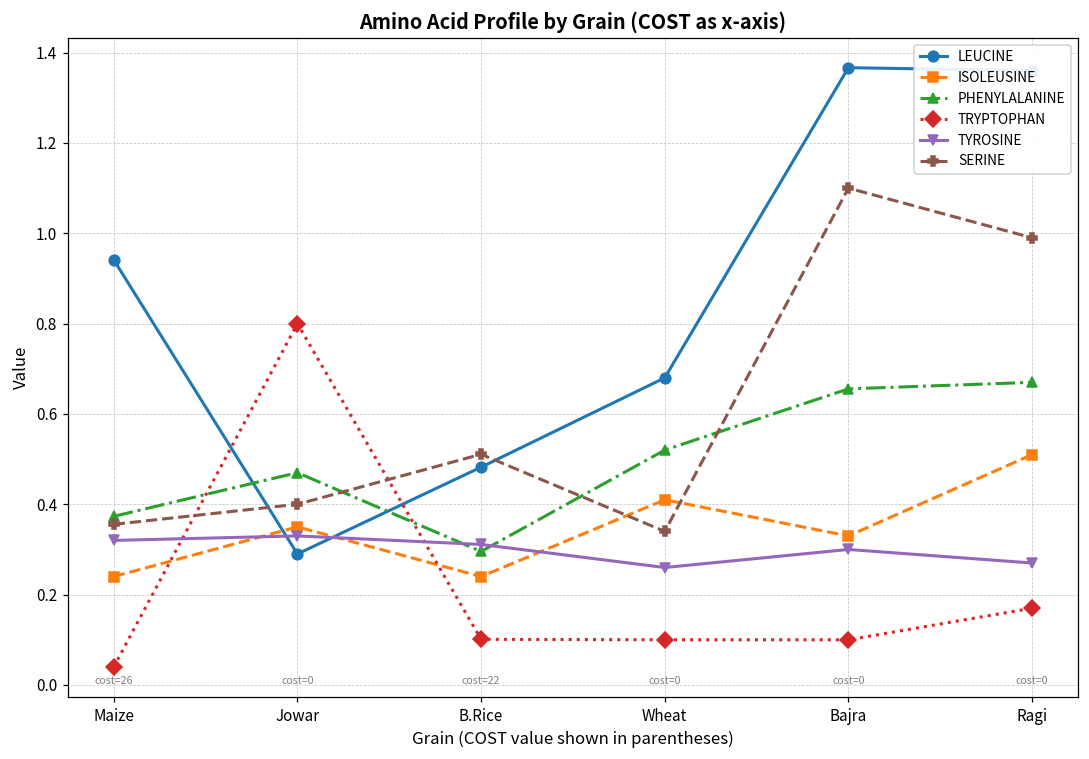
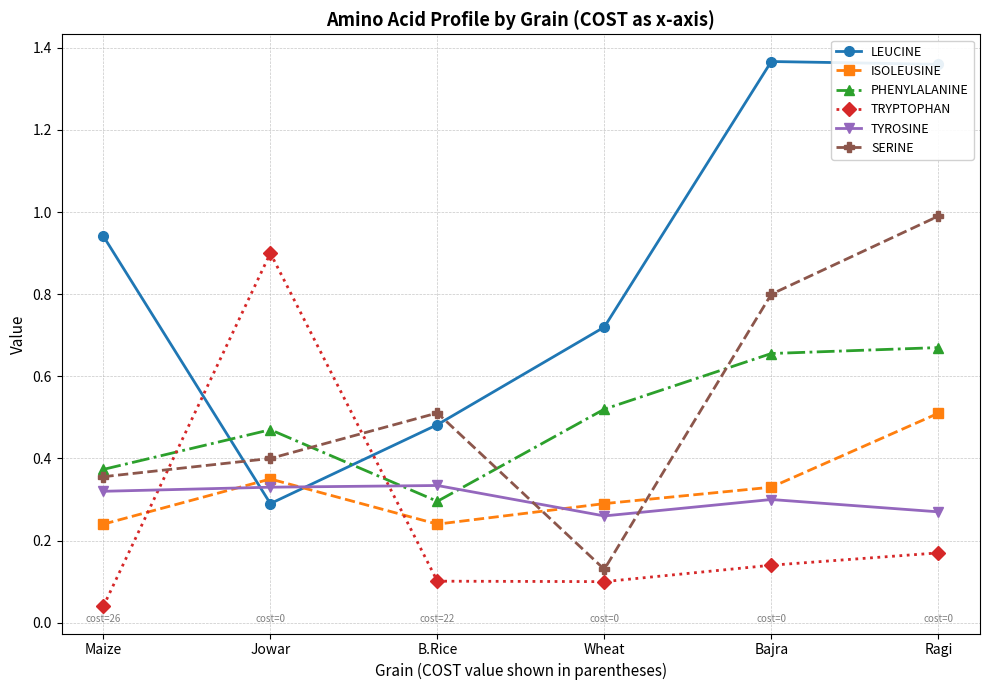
TRYPTOPHAN, Jowar: 0.8 -> 0.9
TYROSINE, B.Rice: 0.31 -> 0.33
LEUCINE, Wheat: 0.68 -> 0.72
ISOLEUSINE, Wheat: 0.41 -> 0.29
SERINE, Wheat: 0.34 -> 0.13
TRYPTOPHAN, Bajra: 0.10 -> 0.14
SERINE, Bajra: 1.1 -> 0.8
